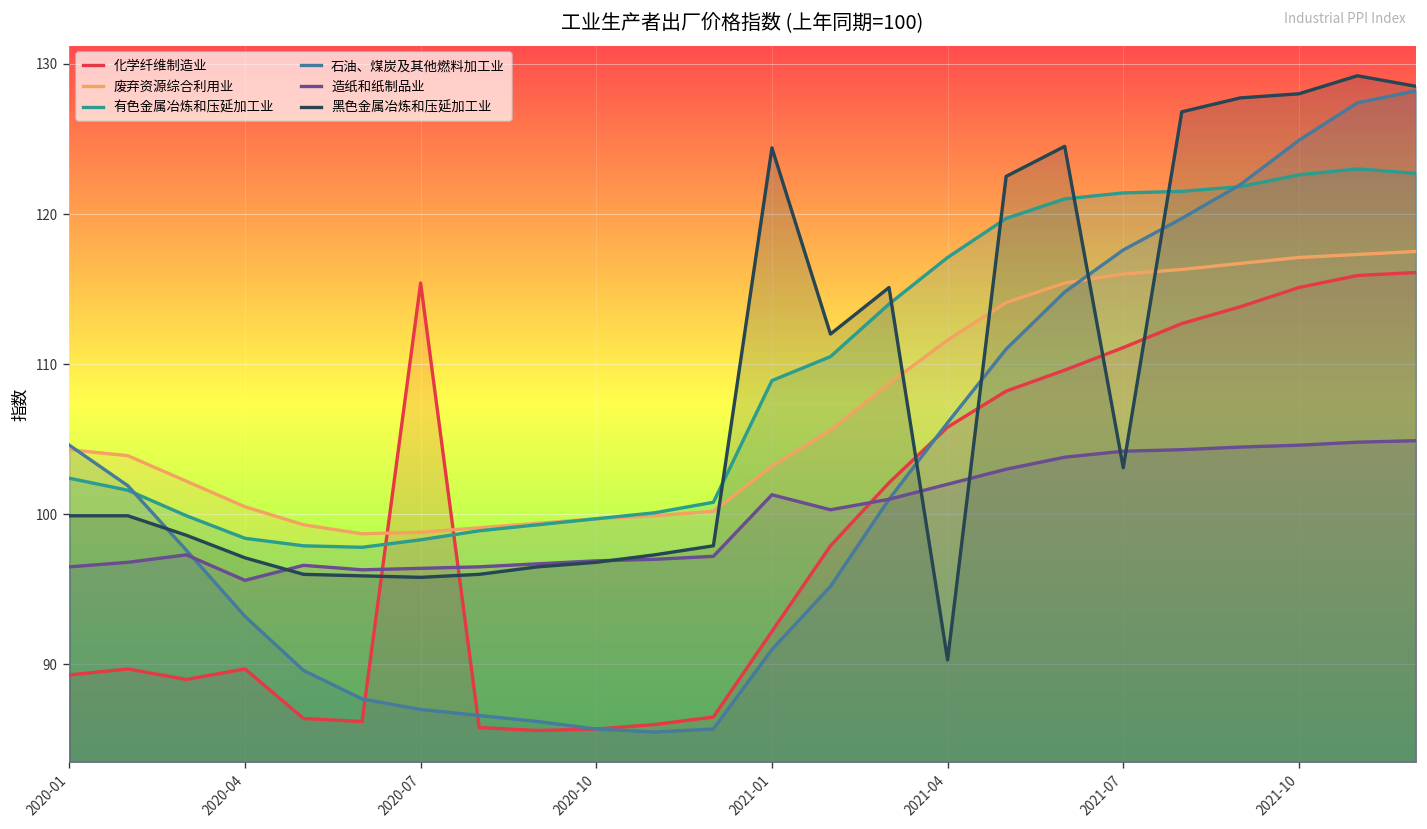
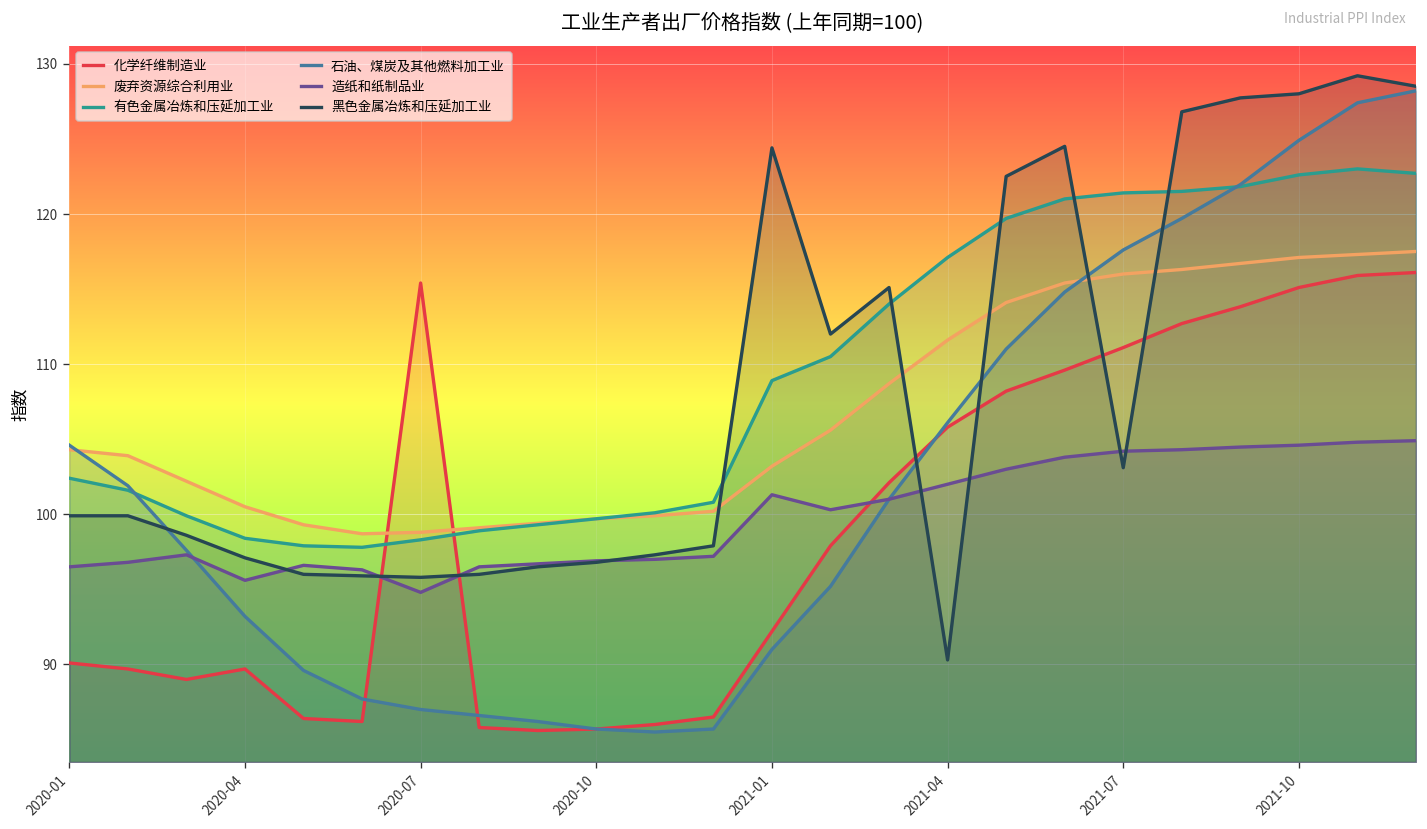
化学纤维制造业, 2020-01: 89.3 -> 90.1
造纸和纸制品业, 2020-07: 96.4 -> 94.8
